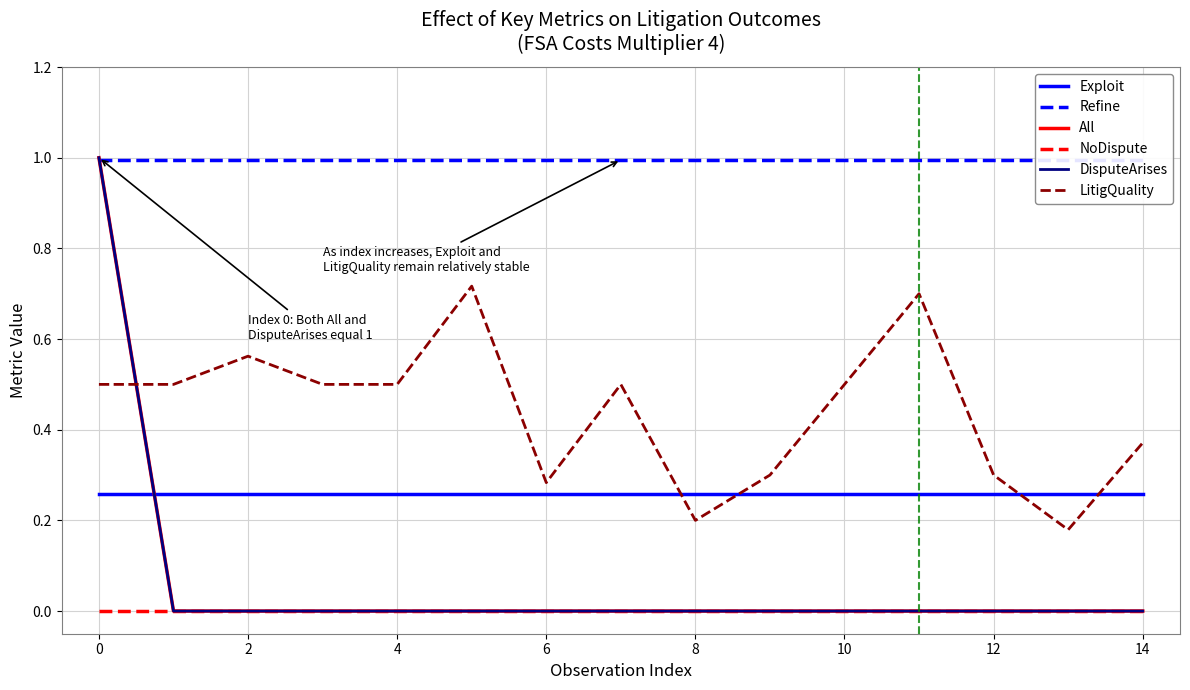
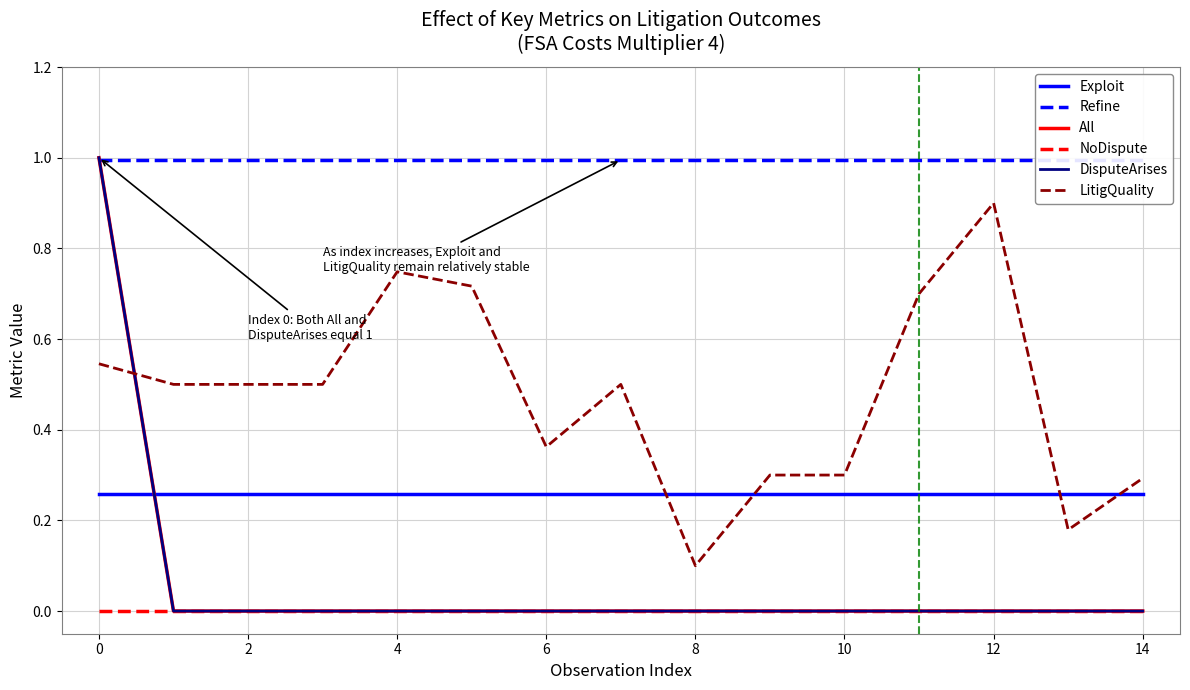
LitigQuality, 0: 0.50 -> 0.55
LitigQuality, 2: 0.56 -> 0.50
LitigQuality, 4: 0.50 -> 0.75
LitigQuality, 6: 0.28 -> 0.36
LitigQuality, 8: 0.2 -> 0.1
LitigQuality, 10: 0.5 -> 0.3
LitigQuality, 12: 0.3 -> 0.9
LitigQuality, 14: 0.37 -> 0.29
